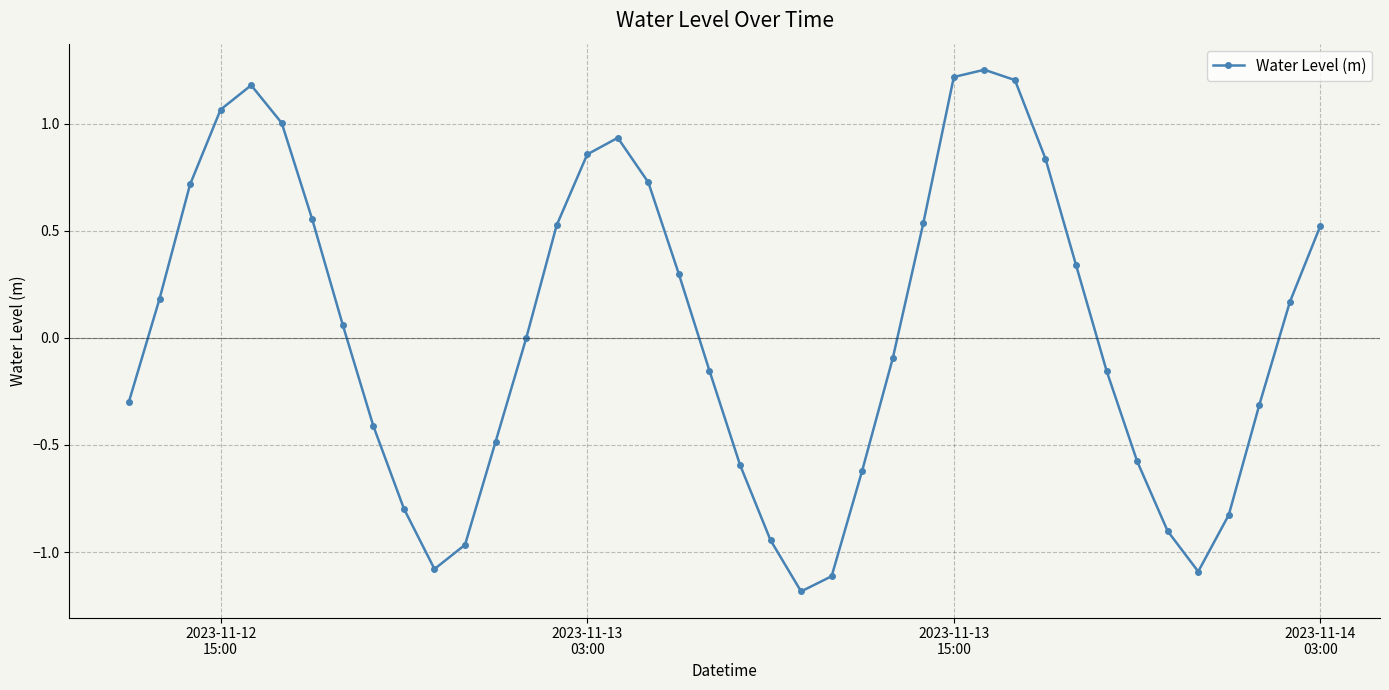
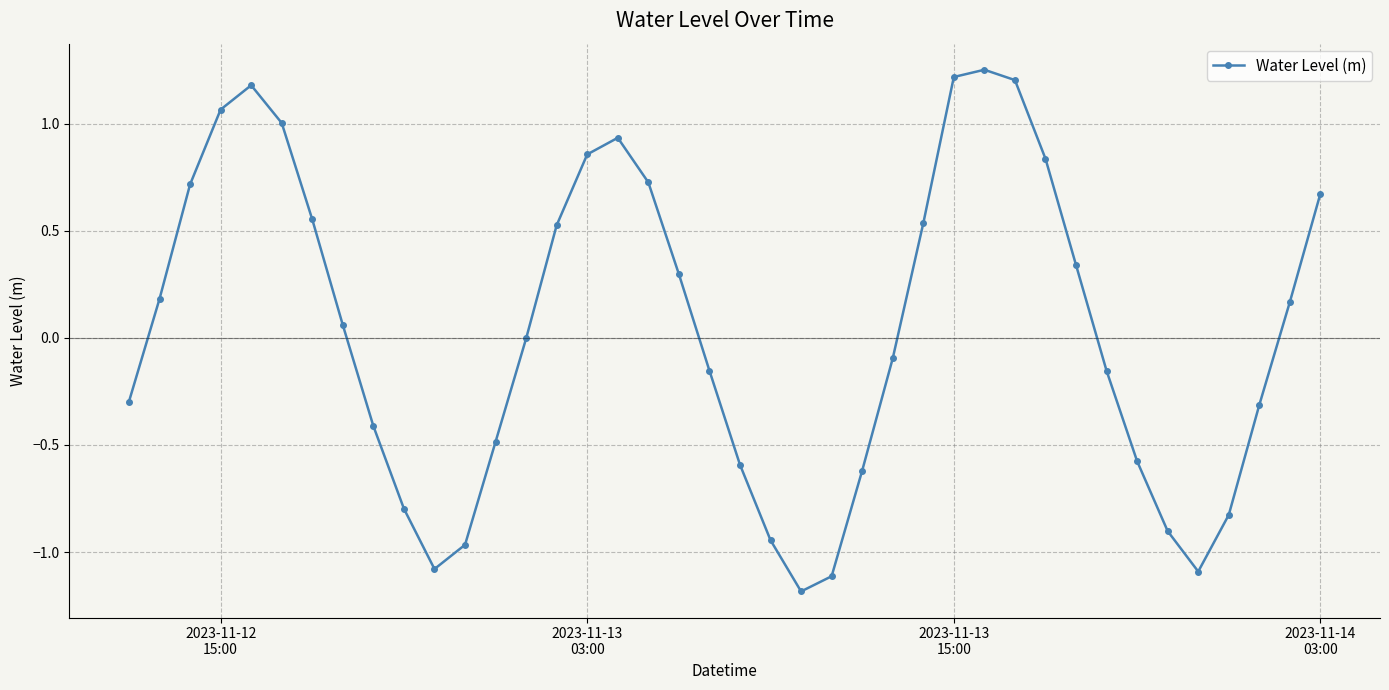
2023-11-14 03:00: 0.52 -> 0.67
